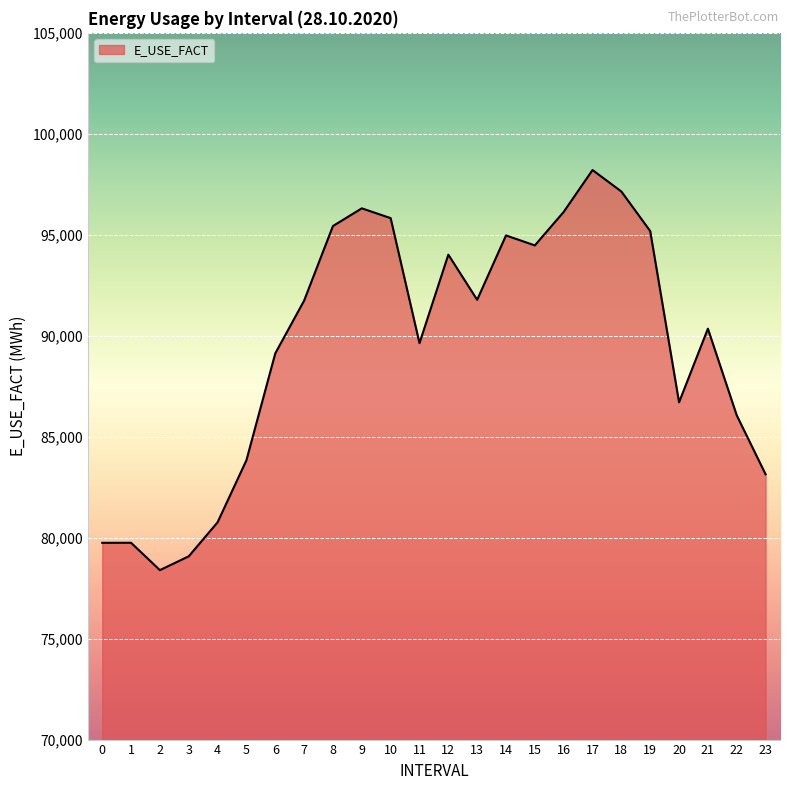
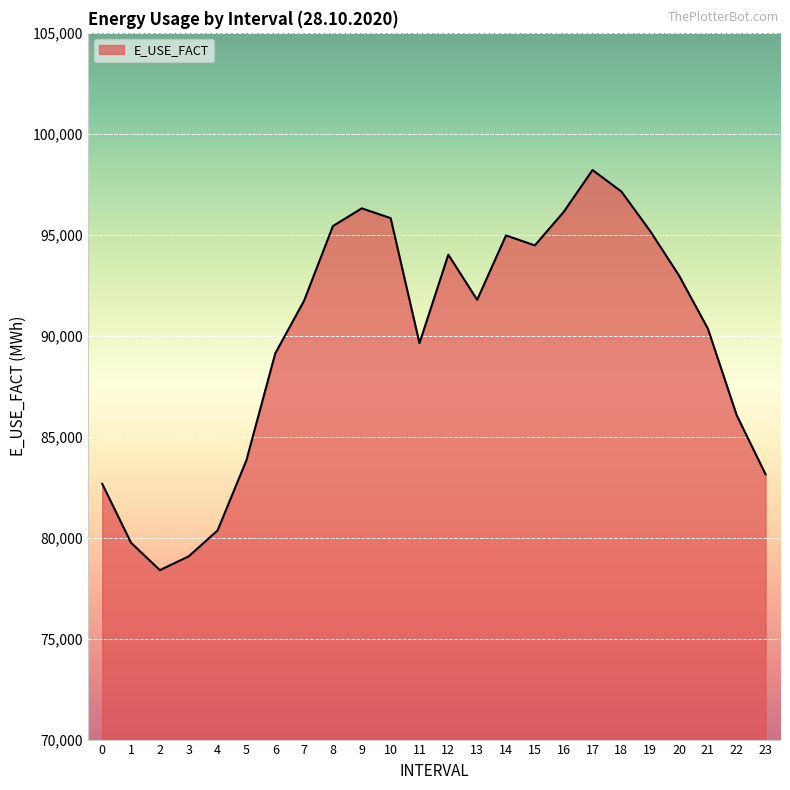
0: 79,700 -> 82,700
4: 80,800 -> 80,400
20: 86,700 -> 93,000
